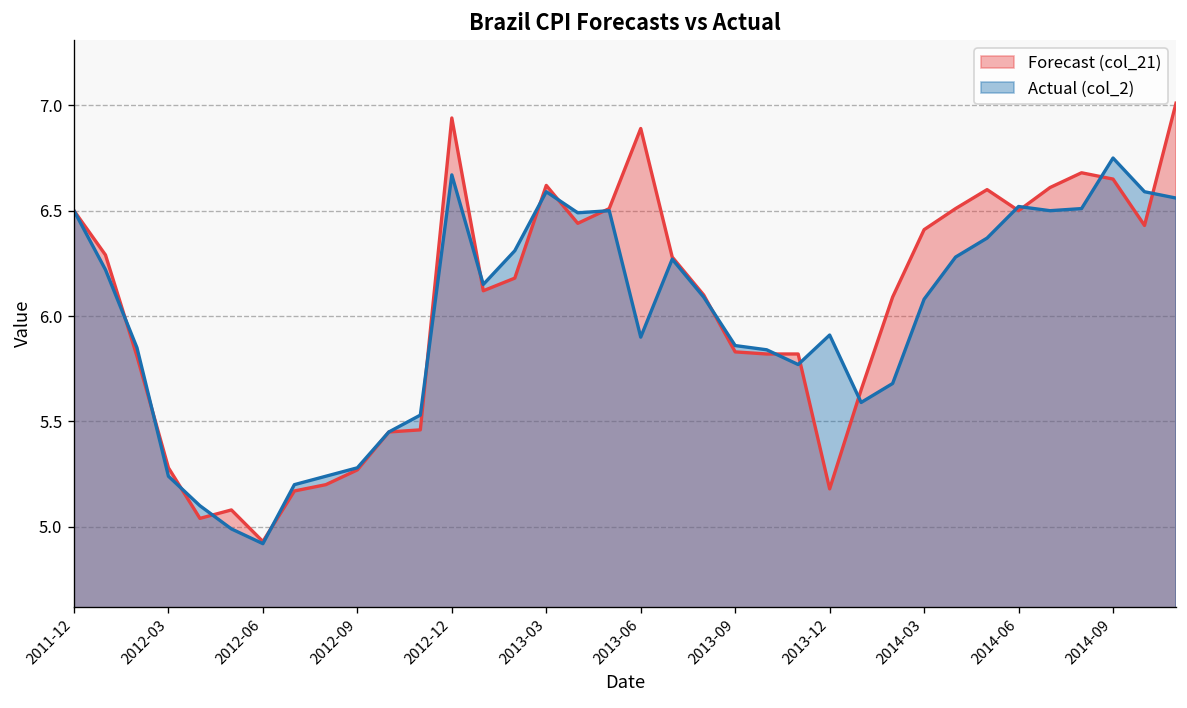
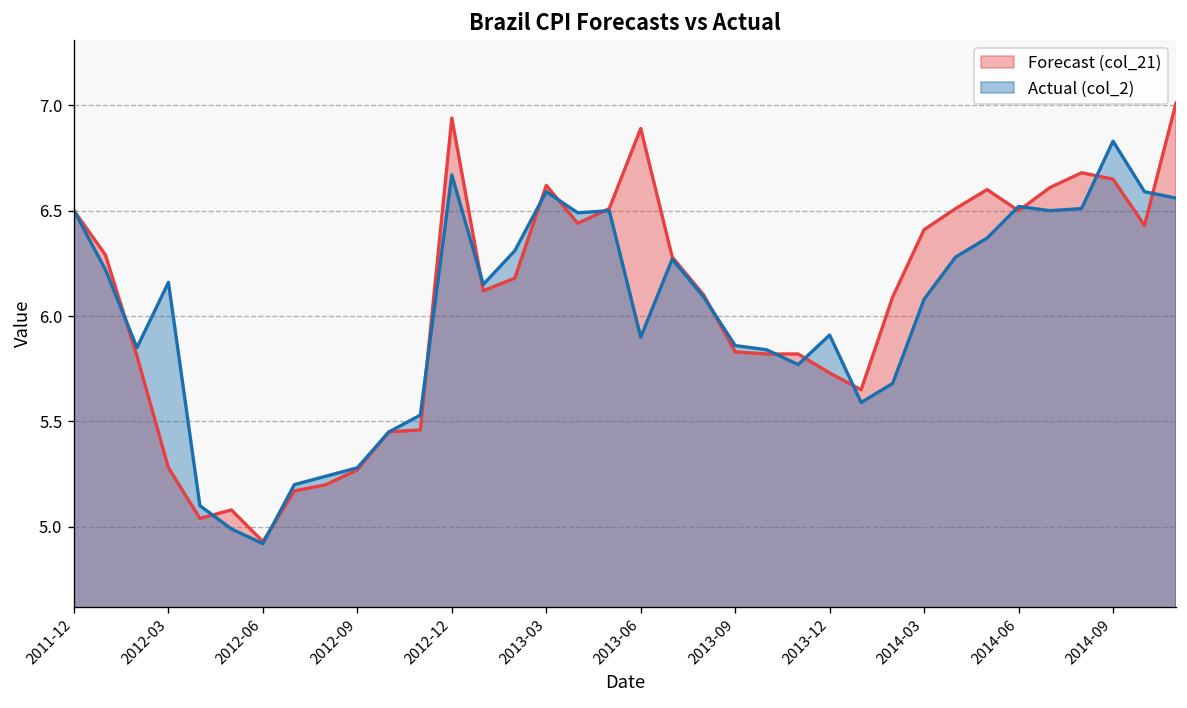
Actual (col_2), 2012-03: 5.24 -> 6.16
Forecast (col_21), 2013-12: 5.18 -> 5.73
Actual (col_2), 2014-09: 6.75 -> 6.83
